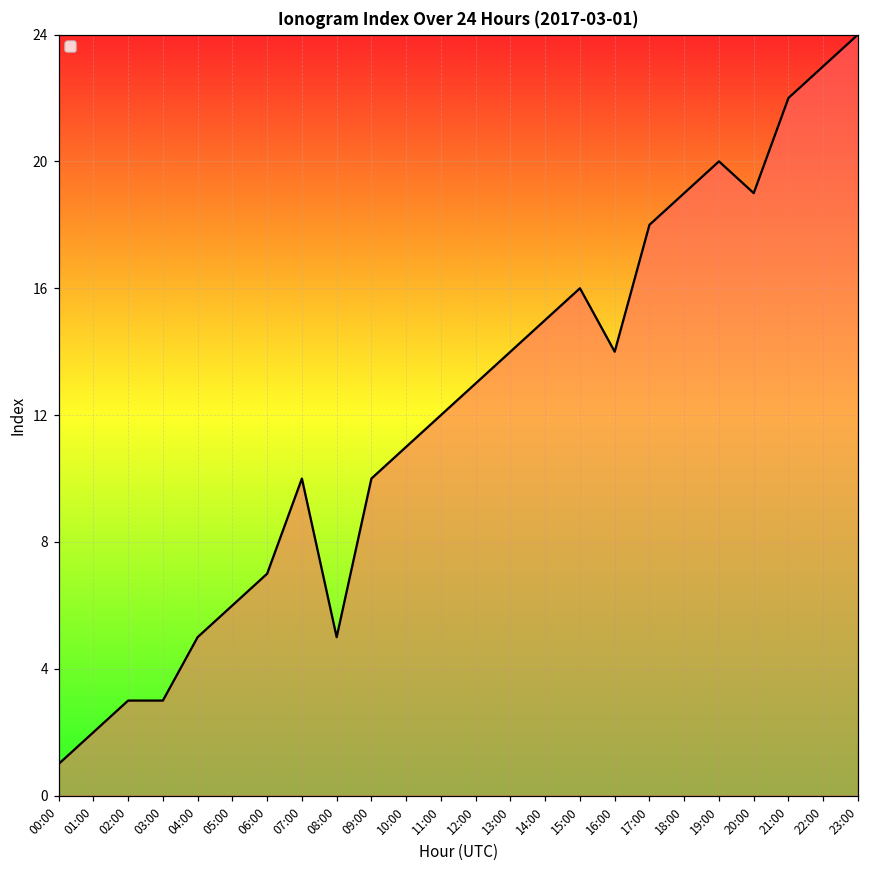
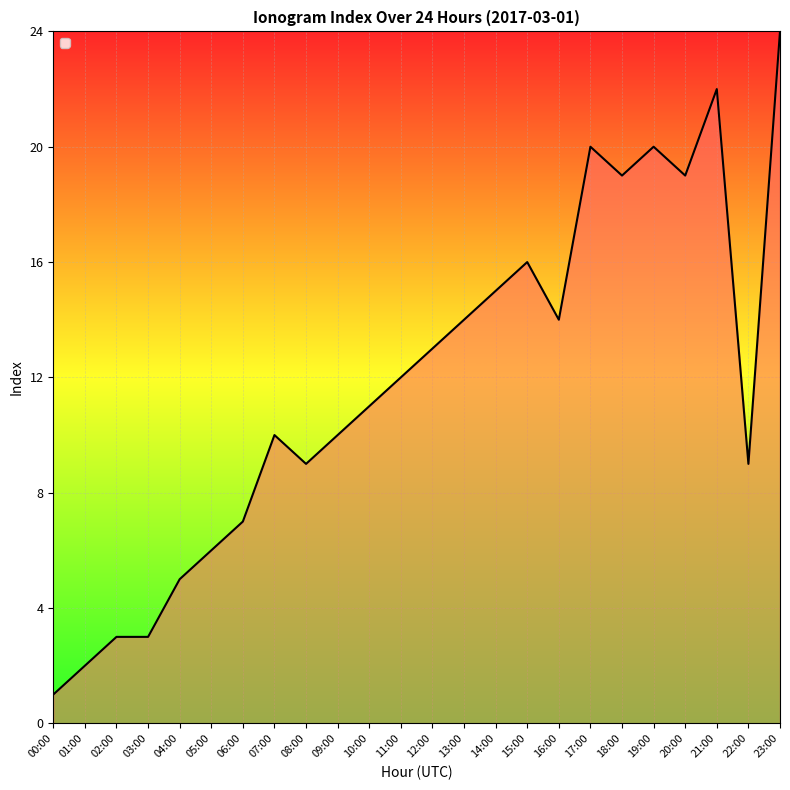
08:00: 5 -> 9
17:00: 18 -> 20
22:00: 23 -> 9
